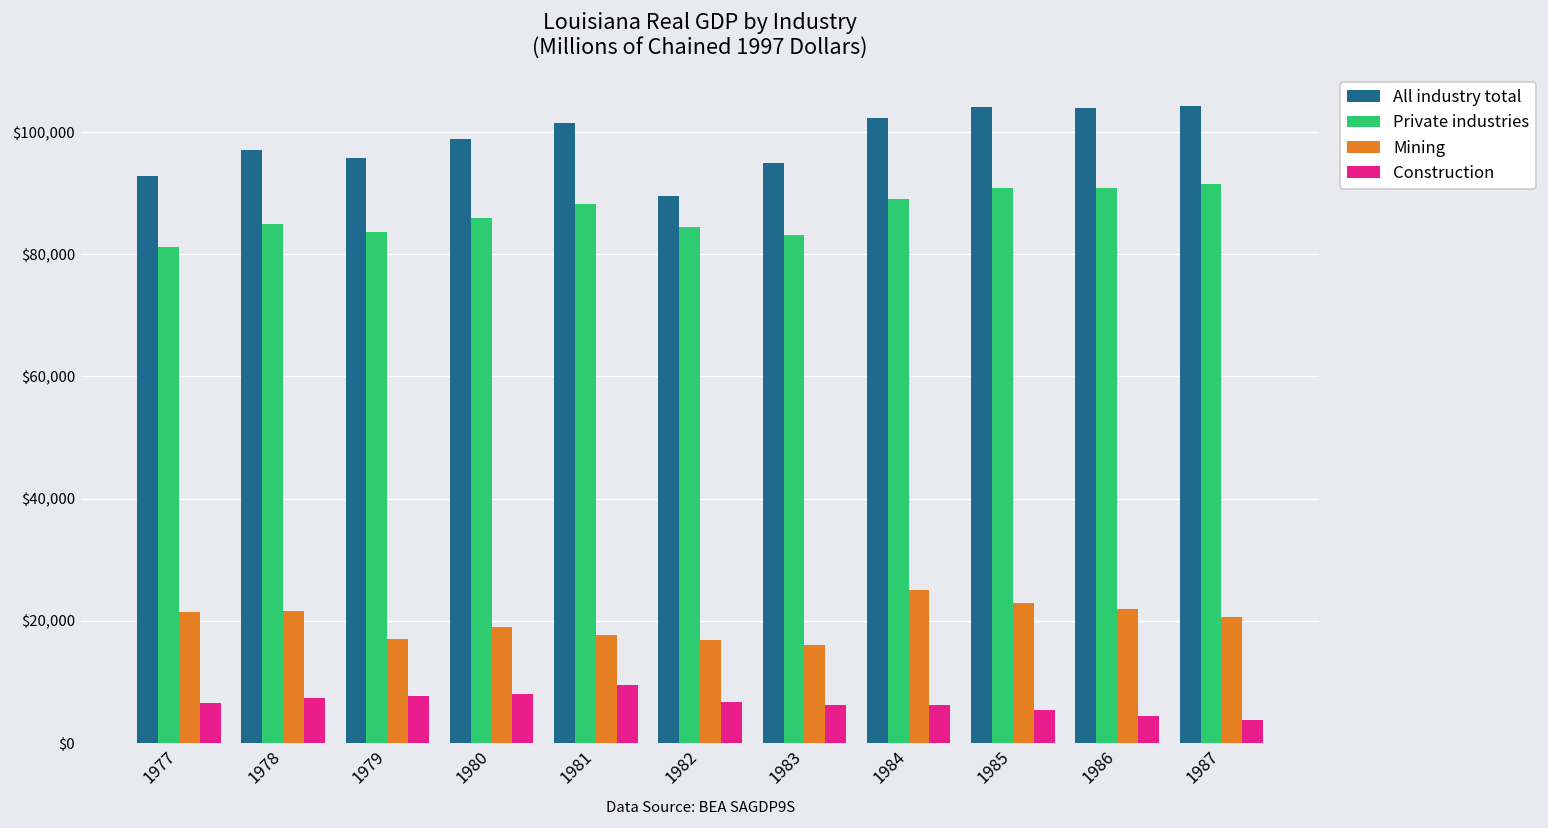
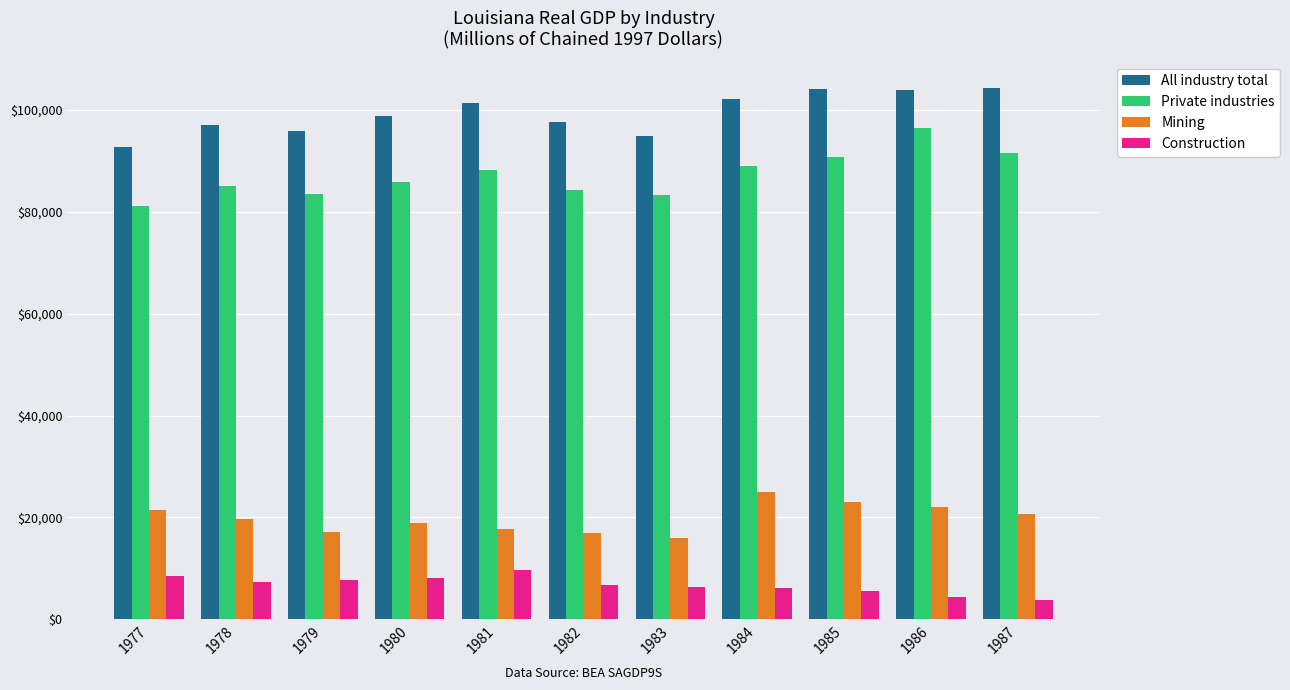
Construction, 1977: $7,000 -> $9,000
Mining, 1978: $22,000 -> $20,000
All industry total, 1982: $90,000 -> $98,000
Private industries, 1986: $91,000 -> $96,000
